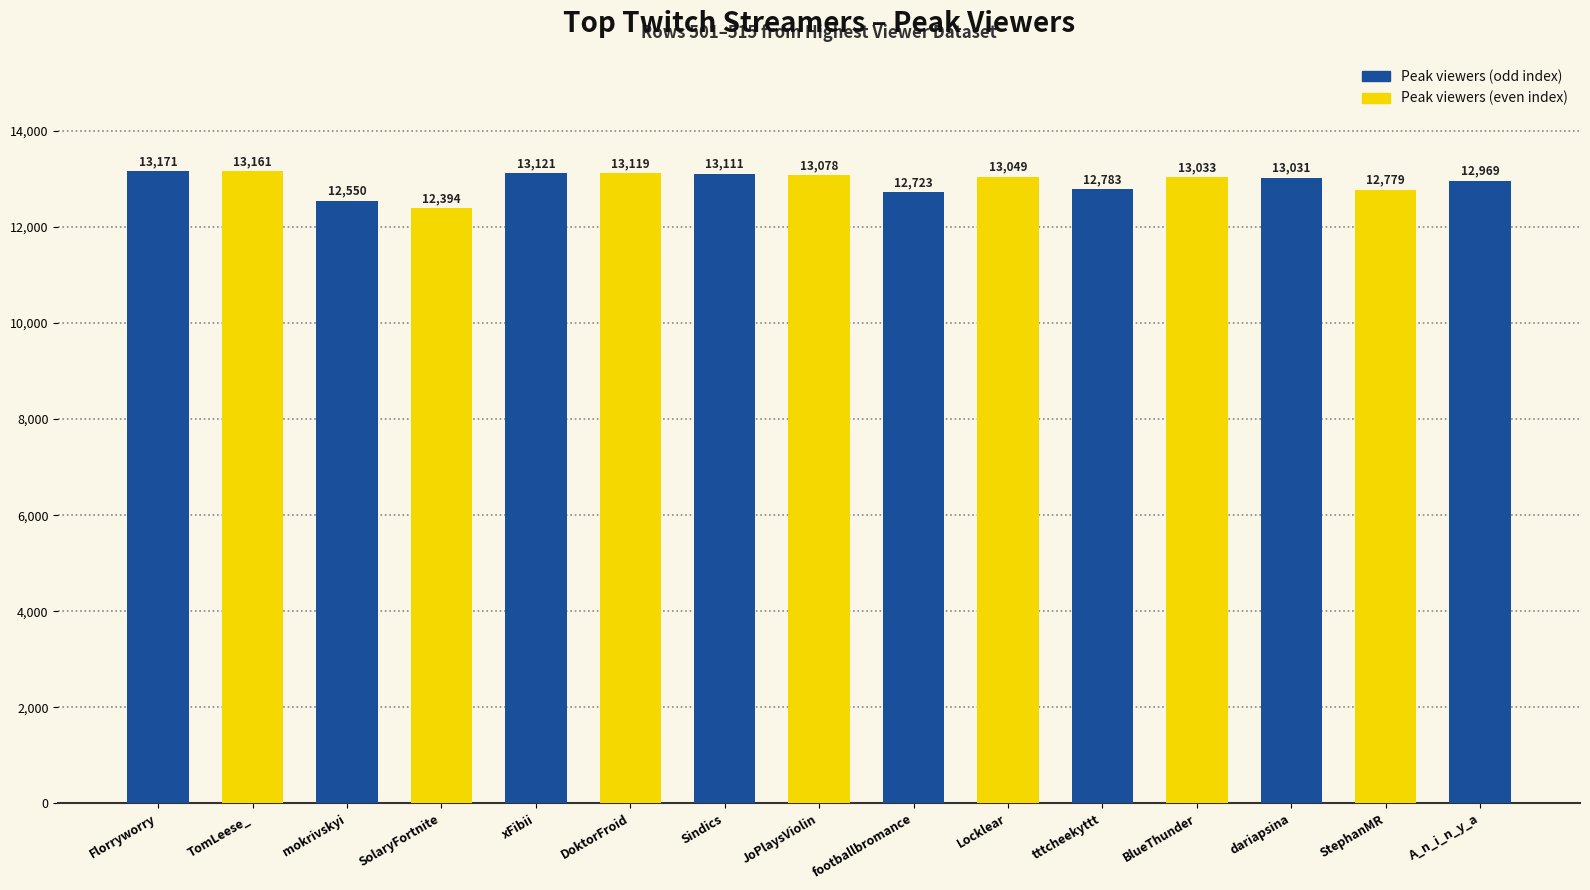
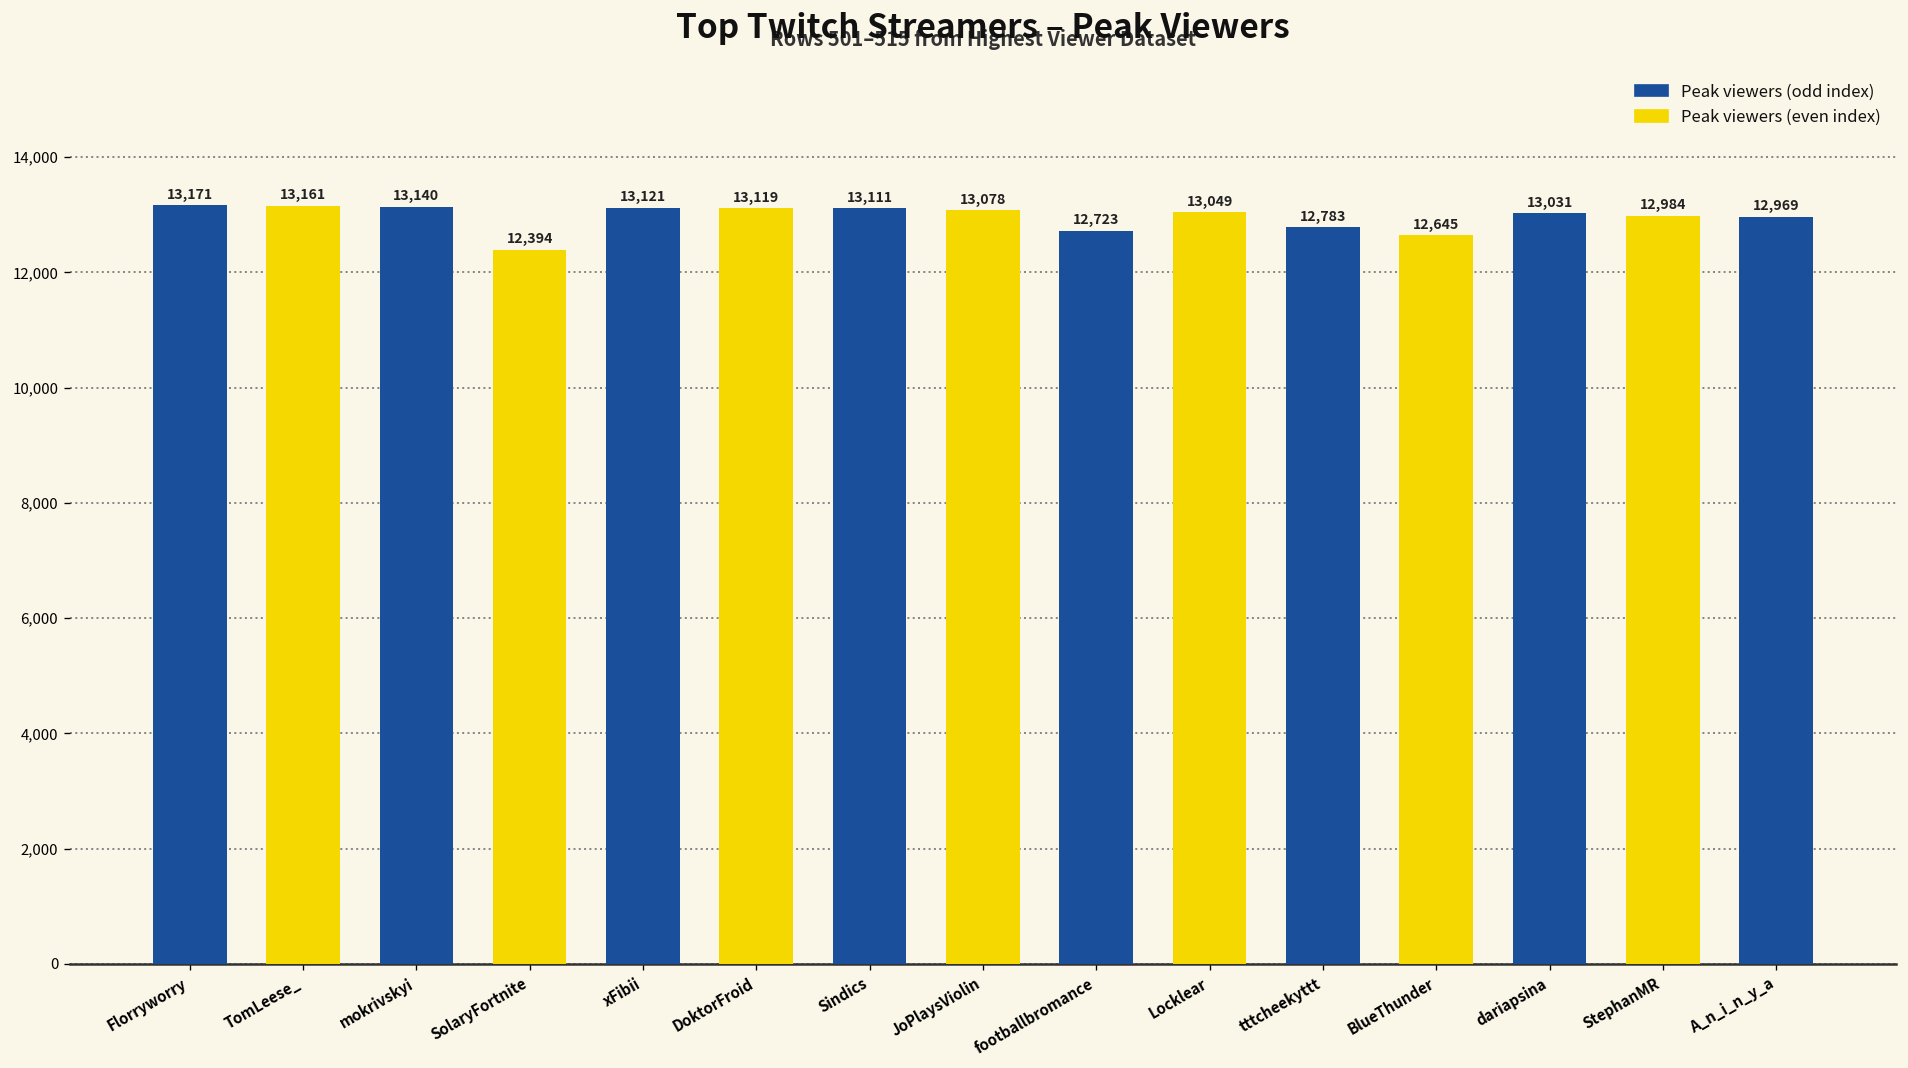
mokrivskyi: 12,550 -> 13,140
BlueThunder: 13,033 -> 12,645
StephanMR: 12,779 -> 12,984
